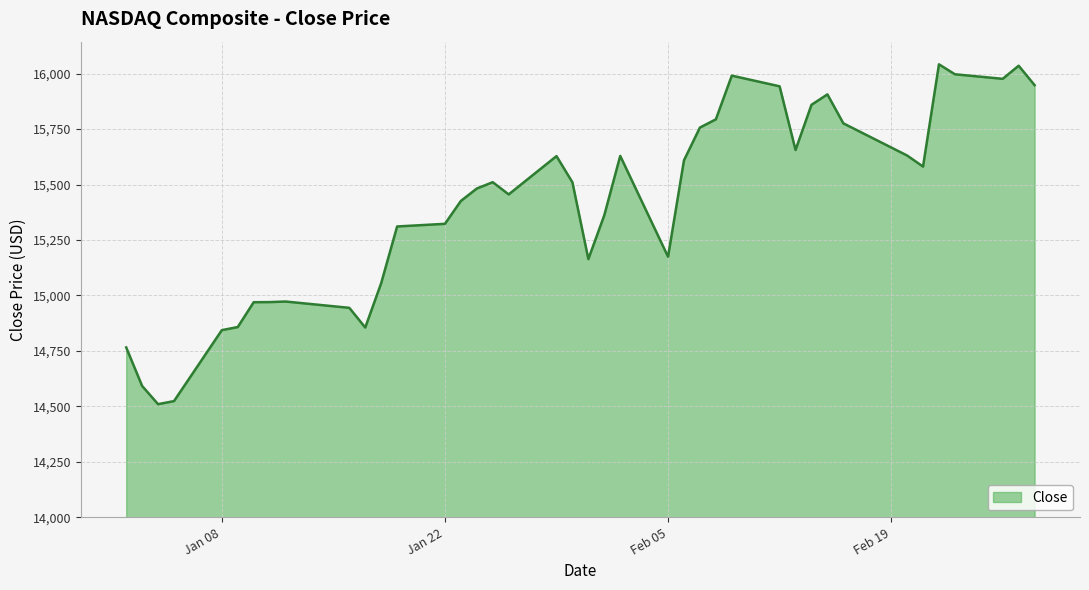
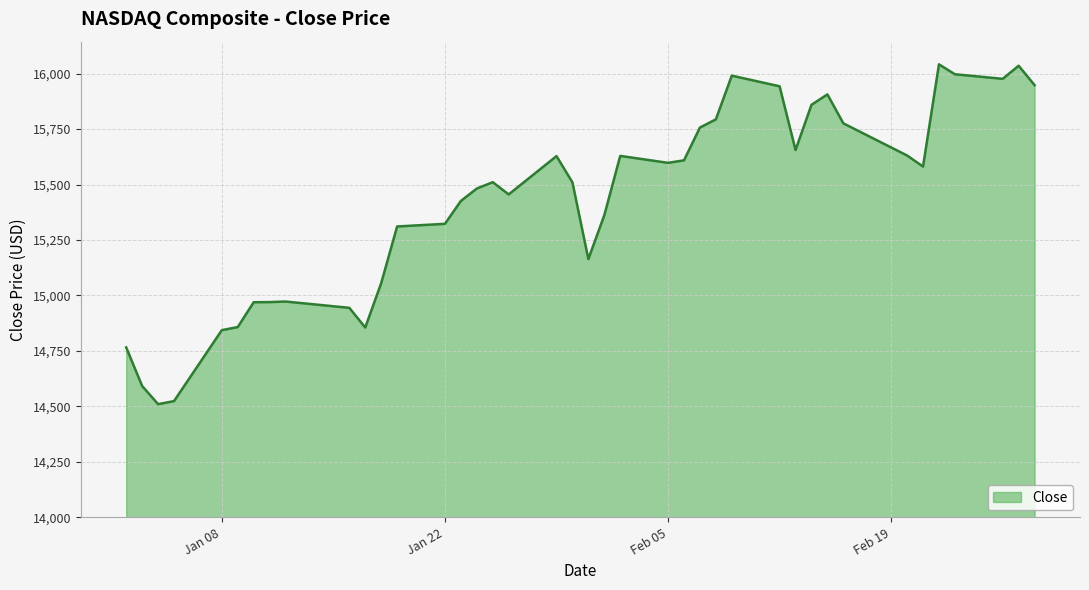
Feb 05: 15,170 -> 15,600
